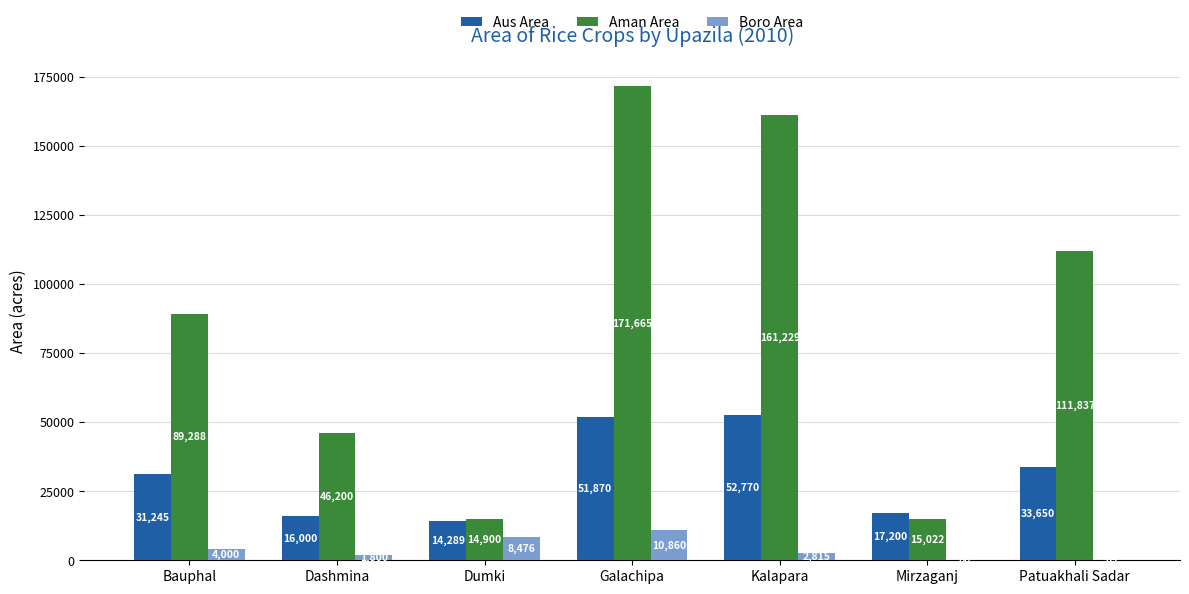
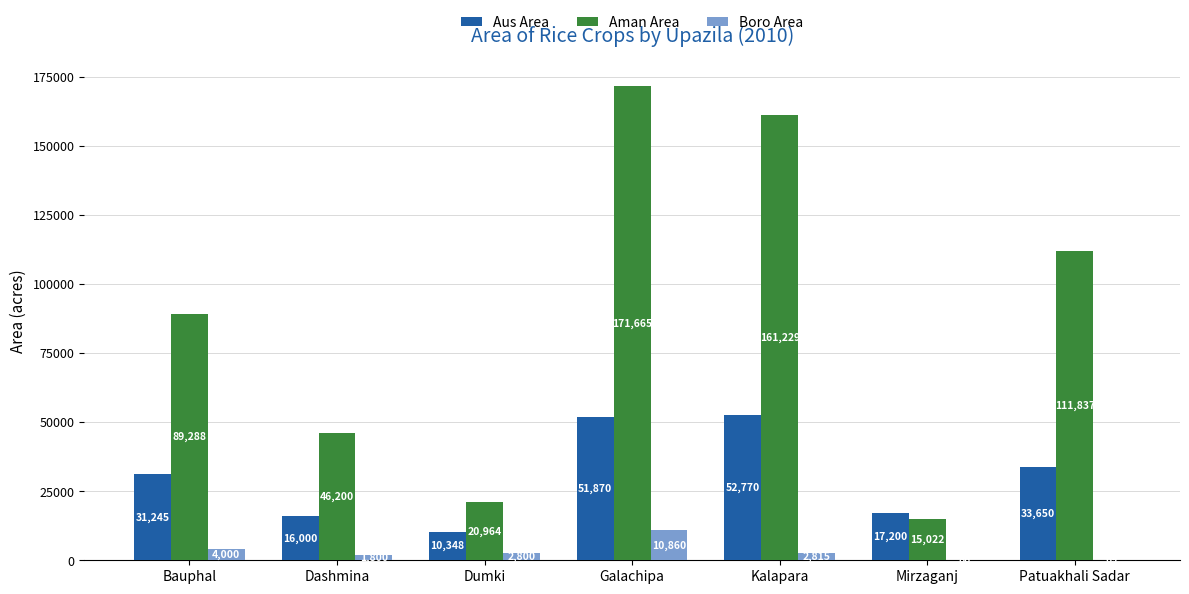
Aus Area, Dumki: 14,289 -> 10,348
Aman Area, Dumki: 14,900 -> 20,964
Boro Area, Dumki: 8,476 -> 2,800
